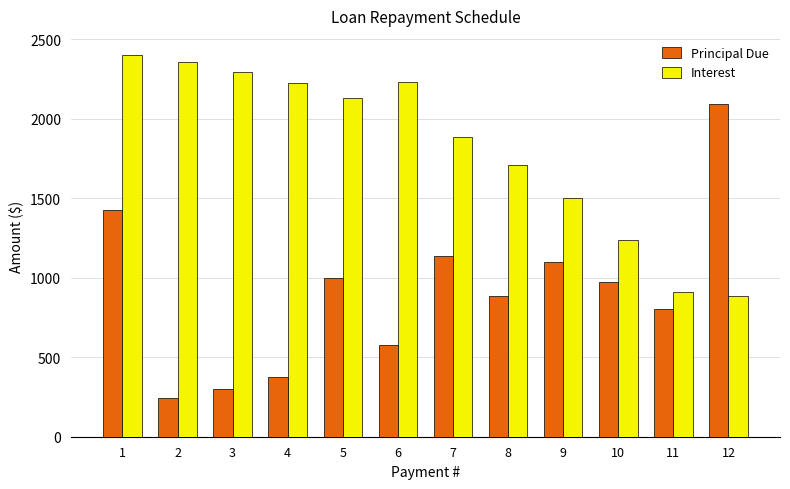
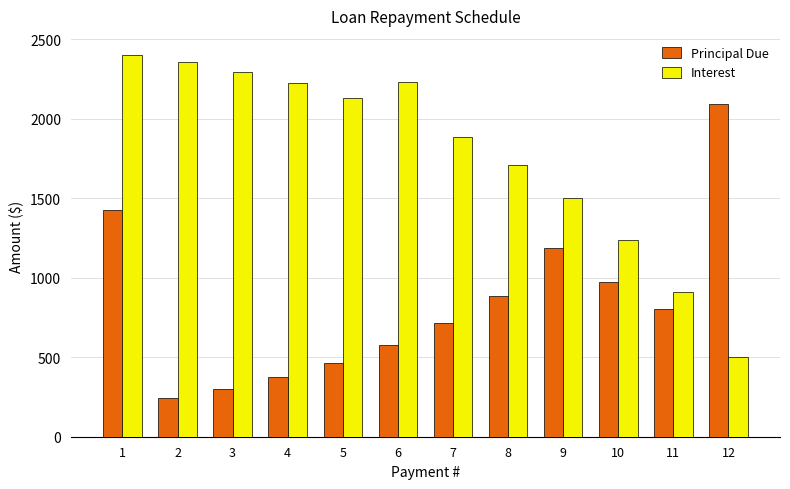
Principal Due, 5: 1000 -> 460
Principal Due, 7: 1140 -> 710
Principal Due, 9: 1100 -> 1190
Interest, 12: 880 -> 500
